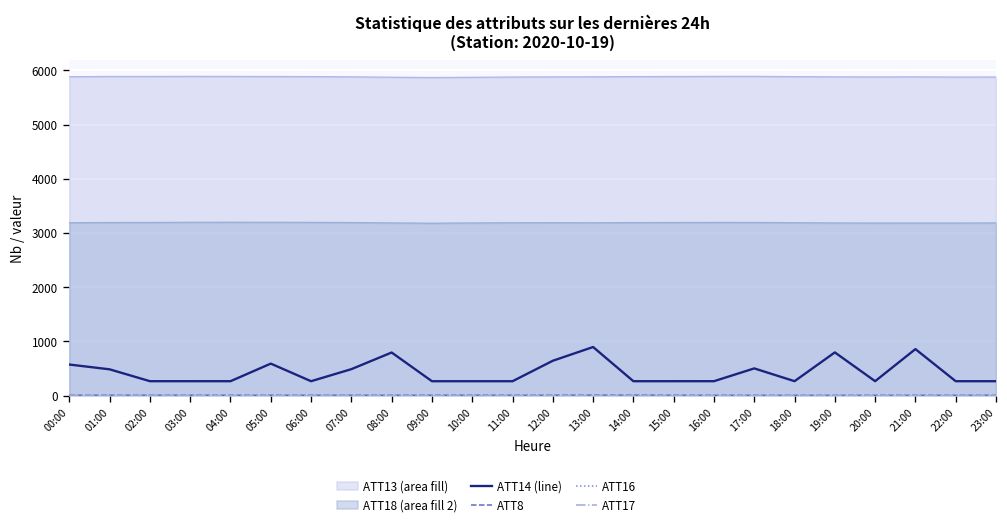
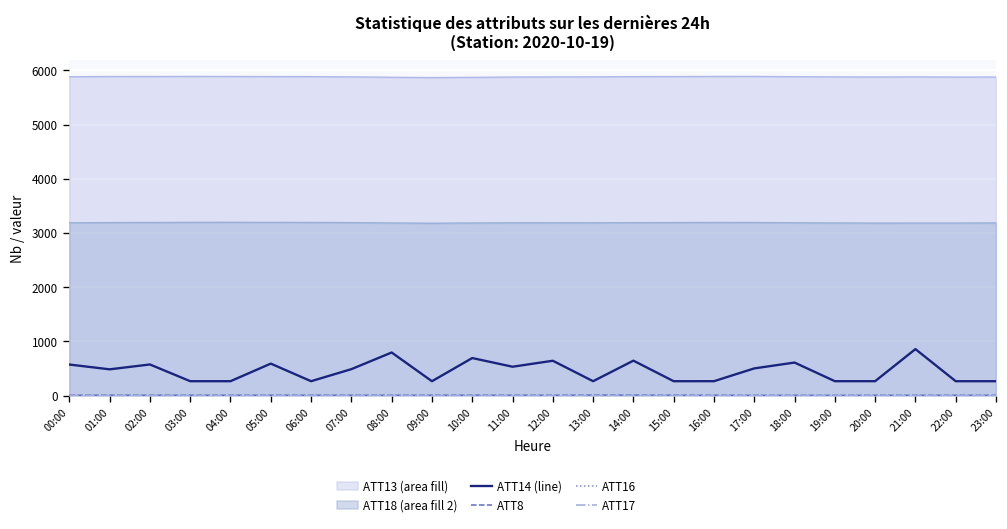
ATT14 (line), 02:00: 300 -> 600
ATT14 (line), 10:00: 300 -> 700
ATT14 (line), 11:00: 300 -> 500
ATT14 (line), 13:00: 900 -> 300
ATT14 (line), 14:00: 300 -> 600
ATT14 (line), 18:00: 300 -> 600
ATT14 (line), 19:00: 800 -> 300
